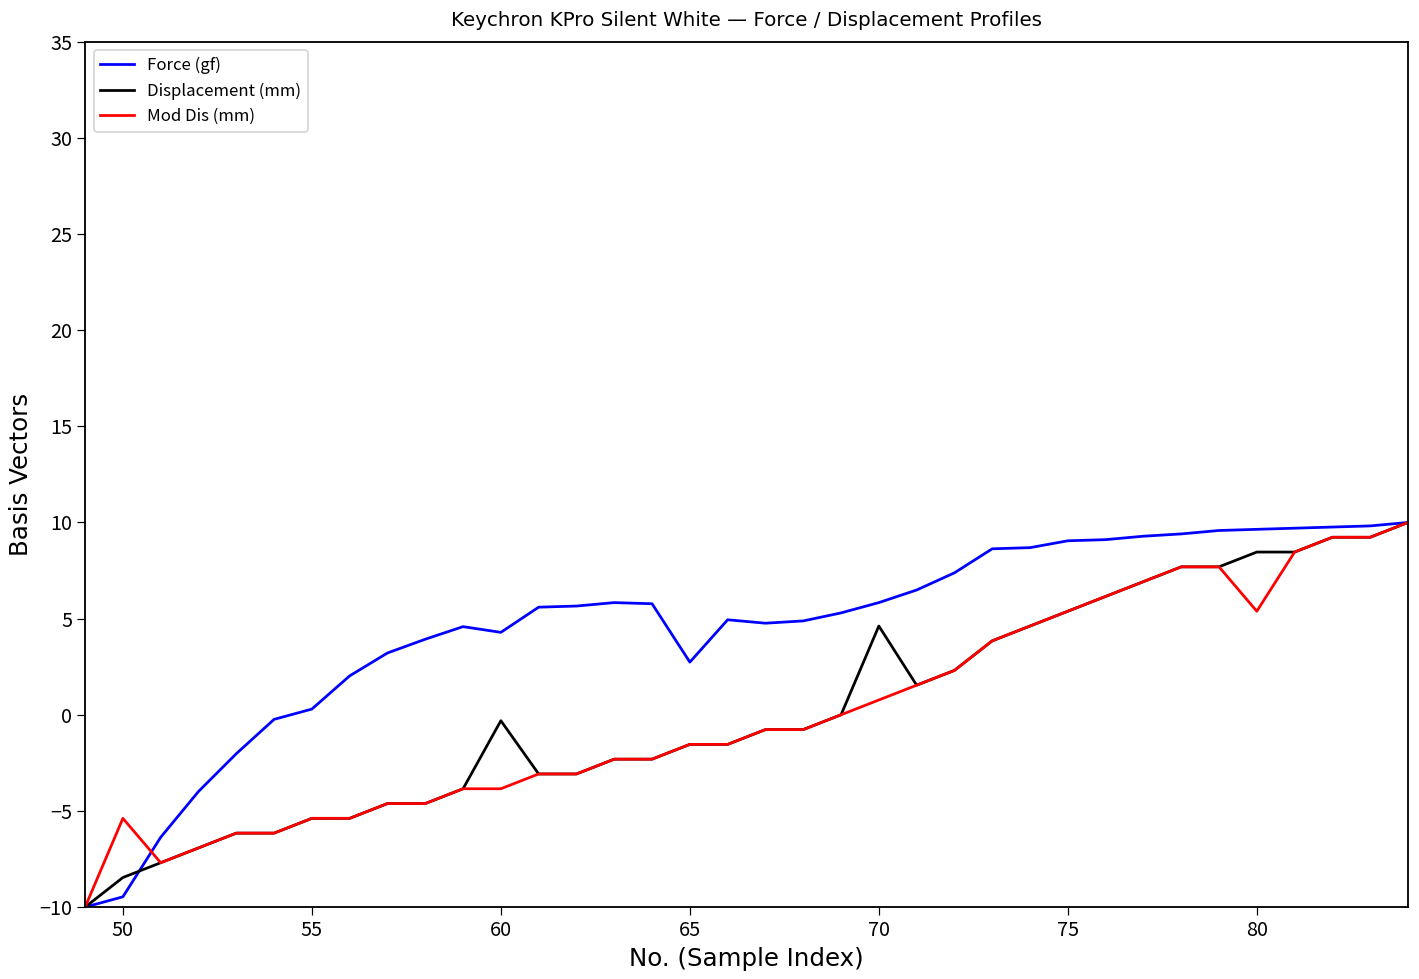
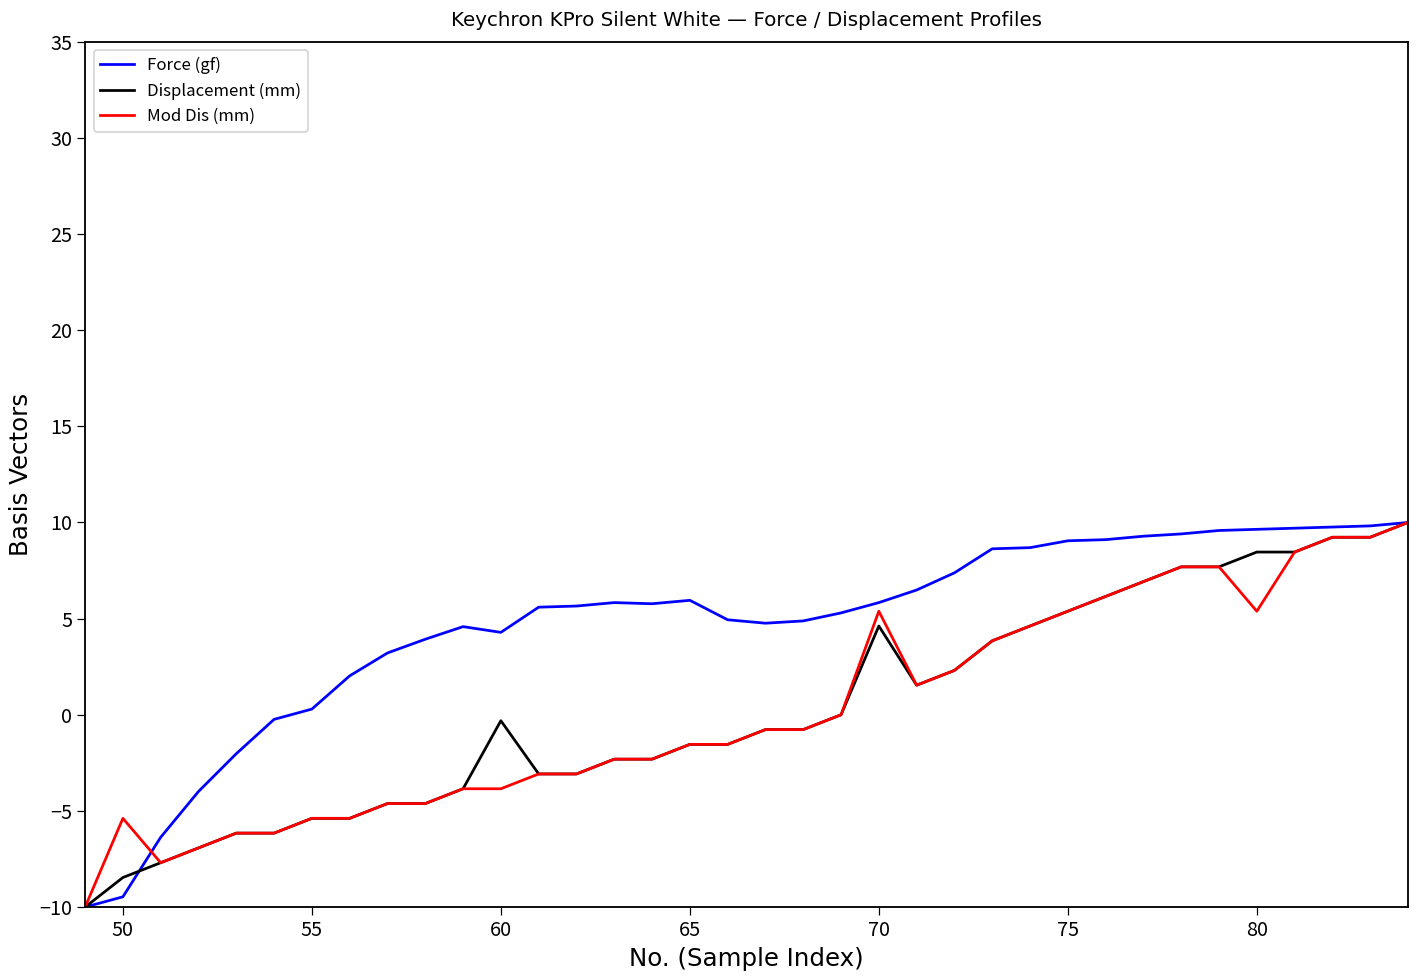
Force (gf), 65: 2.7 -> 6.0
Mod Dis (mm), 70: 0.8 -> 5.4
